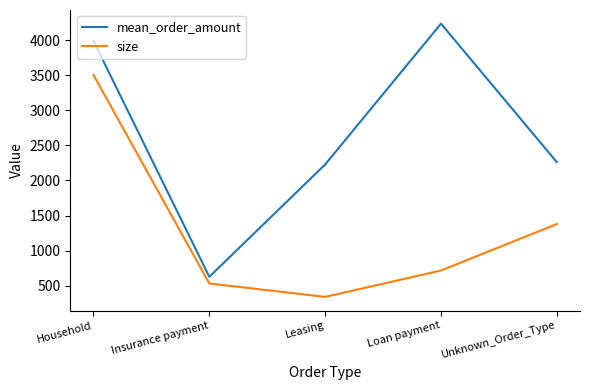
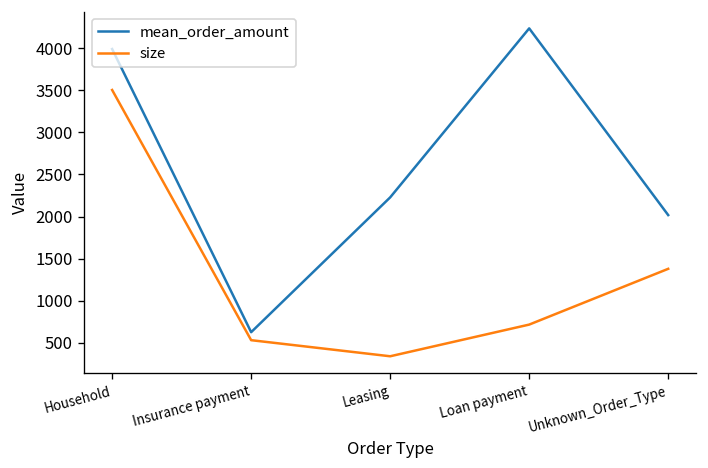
mean_order_amount, Unknown_Order_Type: 2300 -> 2000
